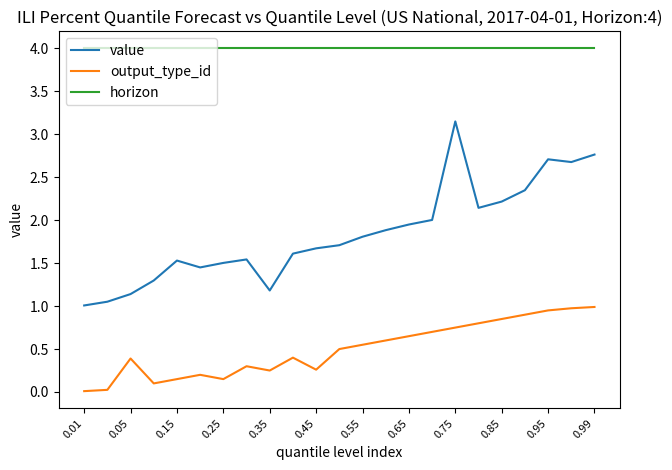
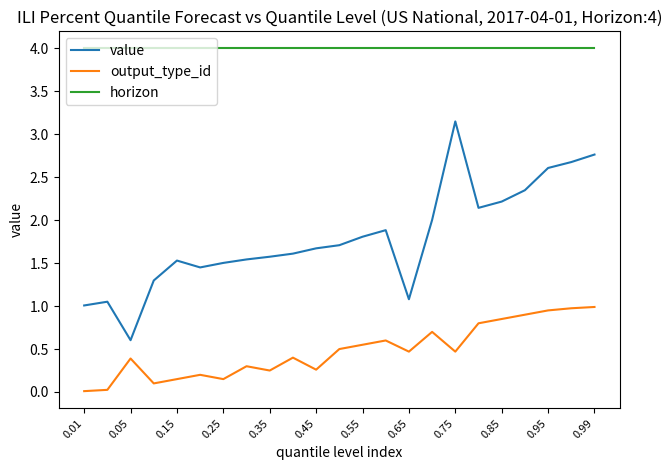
value, 0.05: 1.1 -> 0.6
value, 0.35: 1.2 -> 1.6
value, 0.65: 2.0 -> 1.1
output_type_id, 0.65: 0.7 -> 0.5
output_type_id, 0.75: 0.8 -> 0.5
value, 0.95: 2.7 -> 2.6
